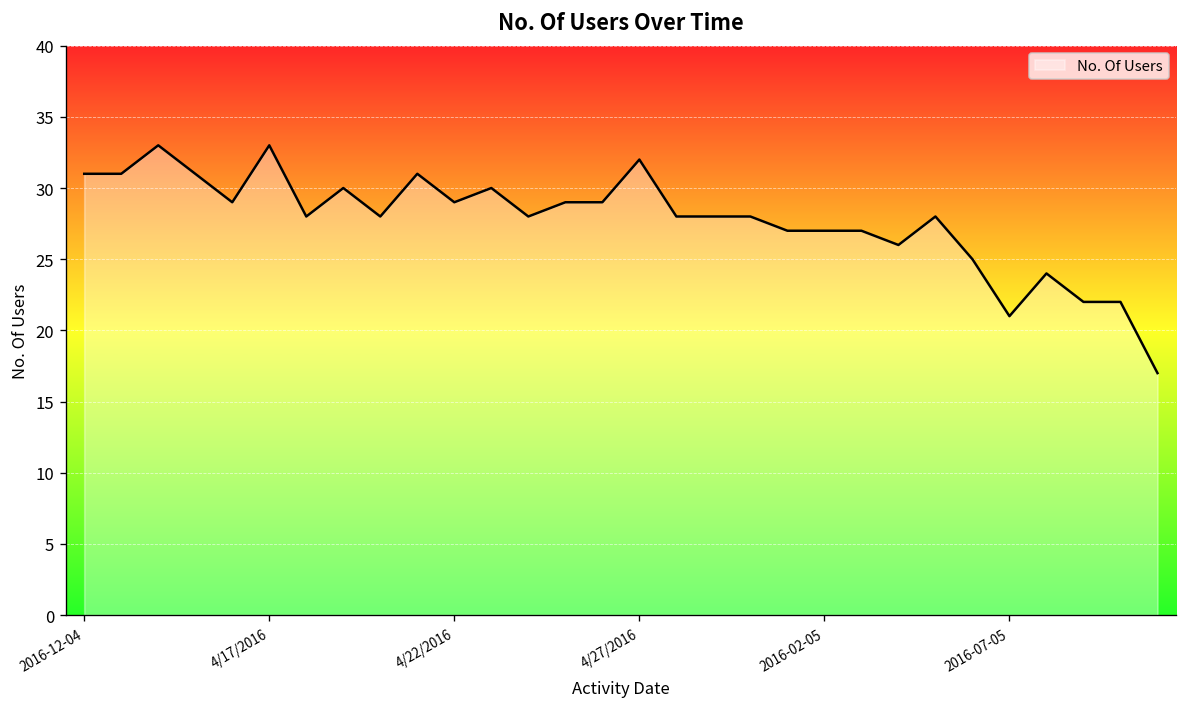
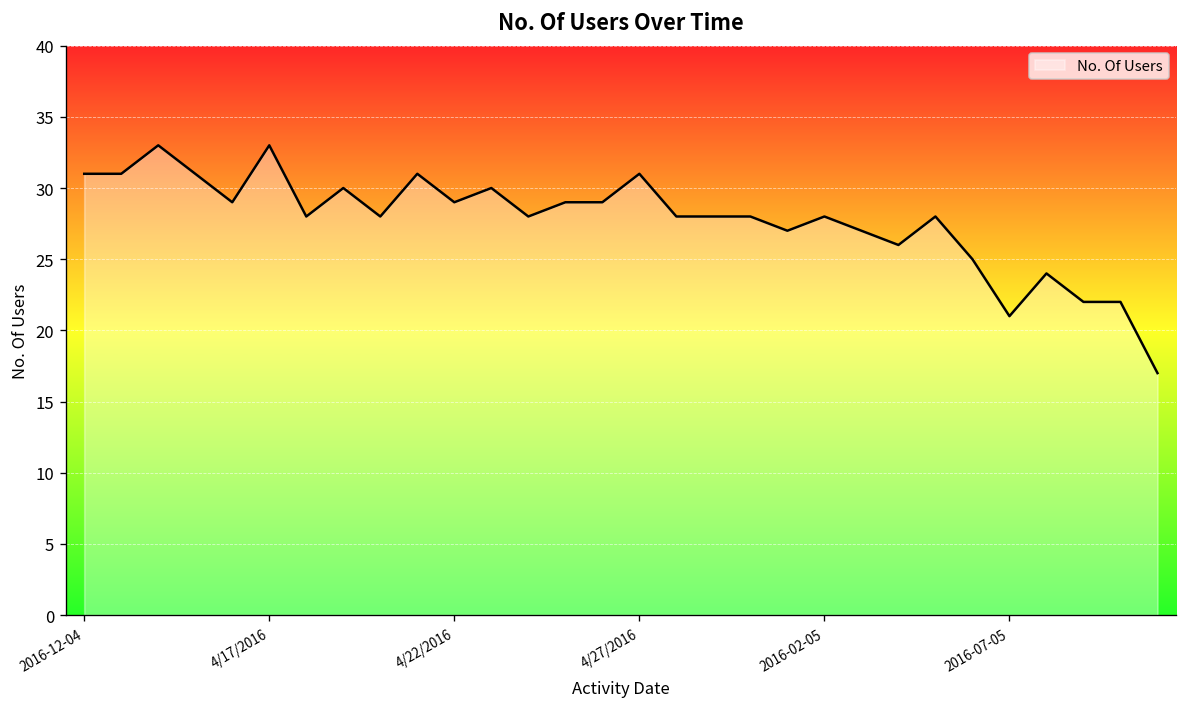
4/27/2016: 32 -> 31
2016-02-05: 27 -> 28
